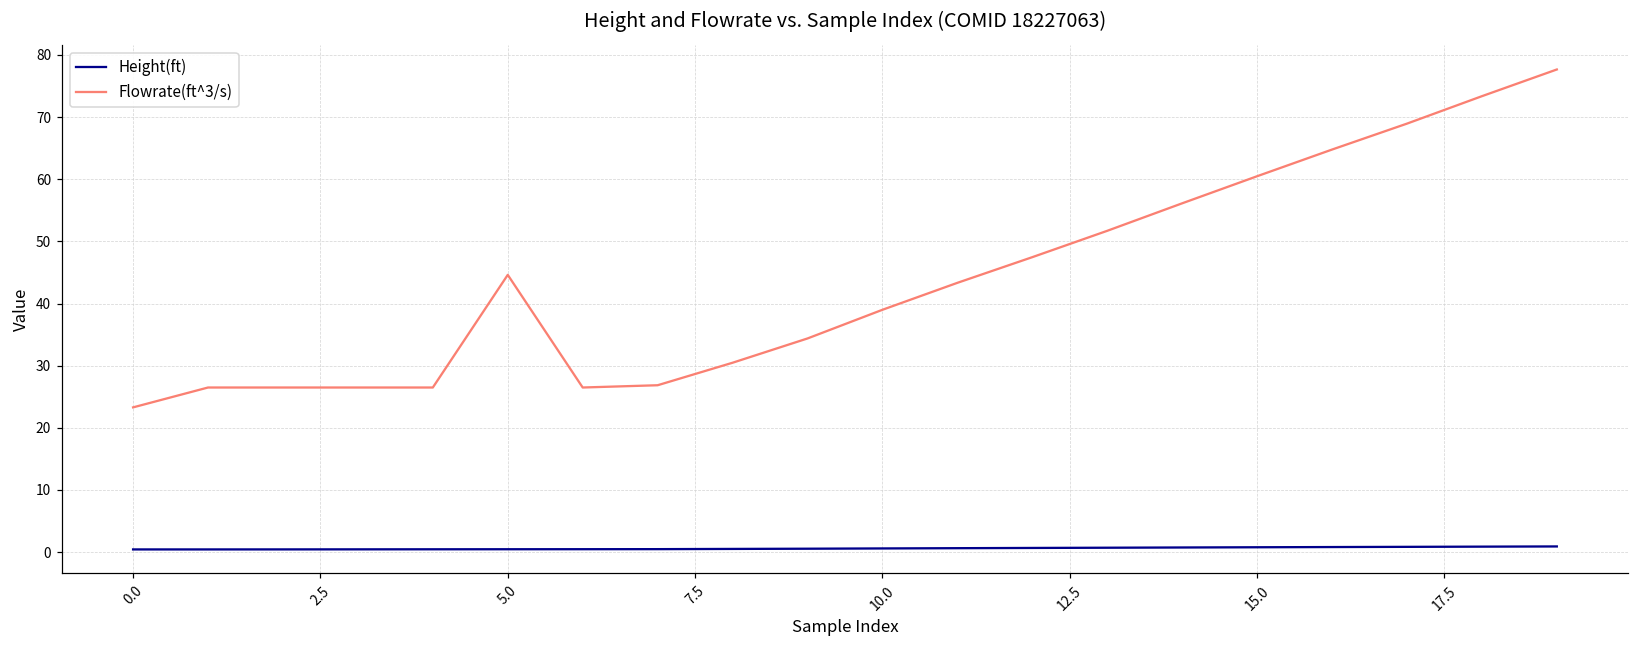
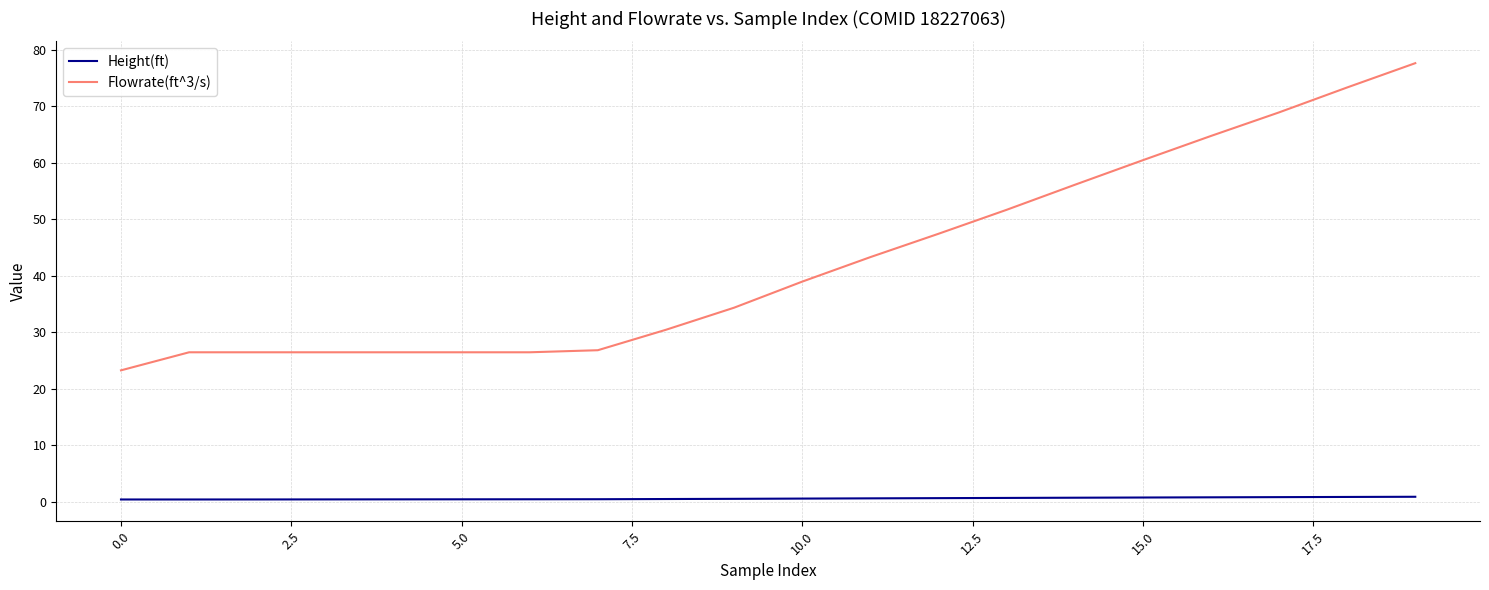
Flowrate(ft^3/s), 5.0: 45 -> 26
